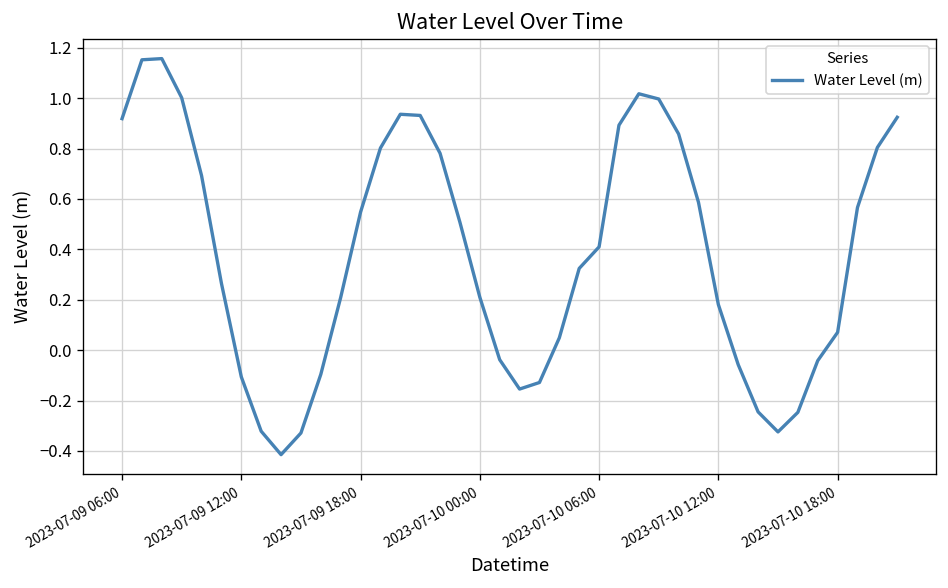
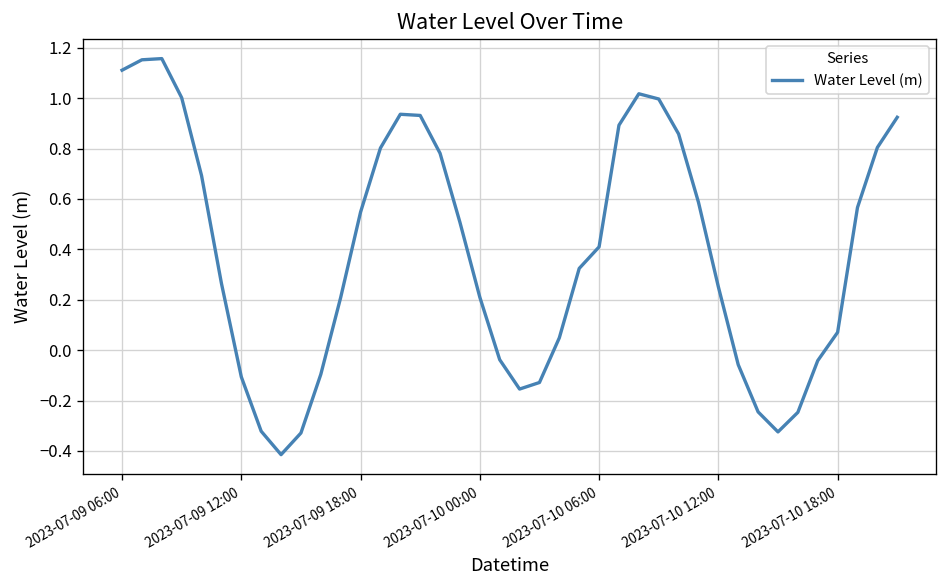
2023-07-09 06:00: 0.92 -> 1.11
2023-07-10 12:00: 0.18 -> 0.25
